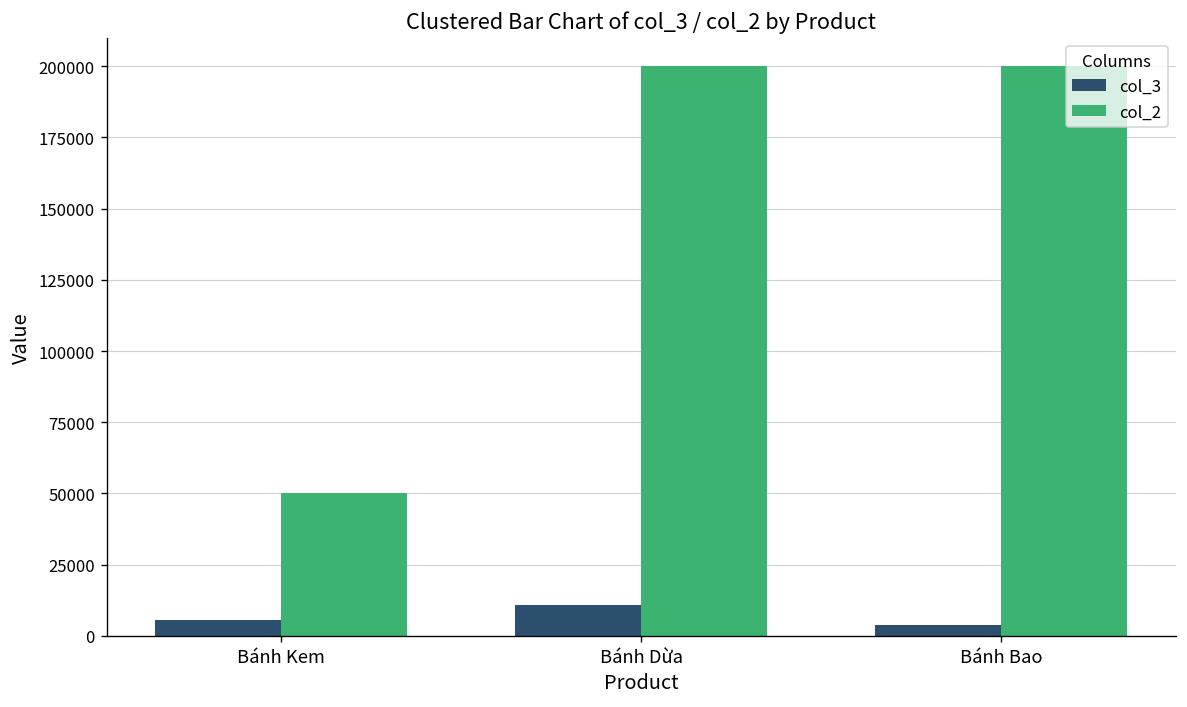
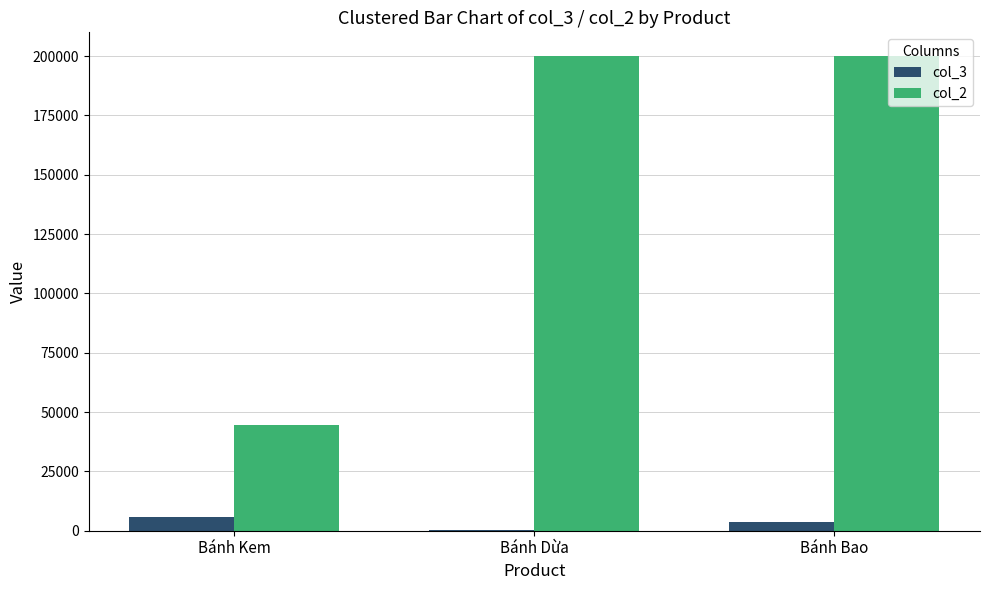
col_2, Bánh Kem: 50000 -> 44000
col_3, Bánh Dừa: 11000 -> 0
